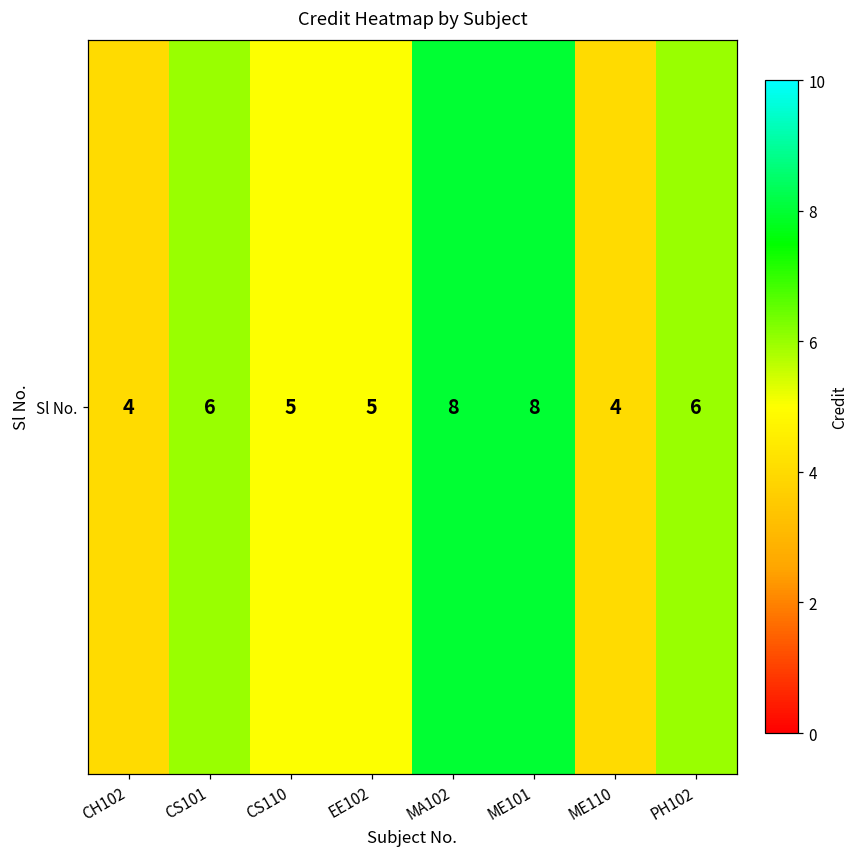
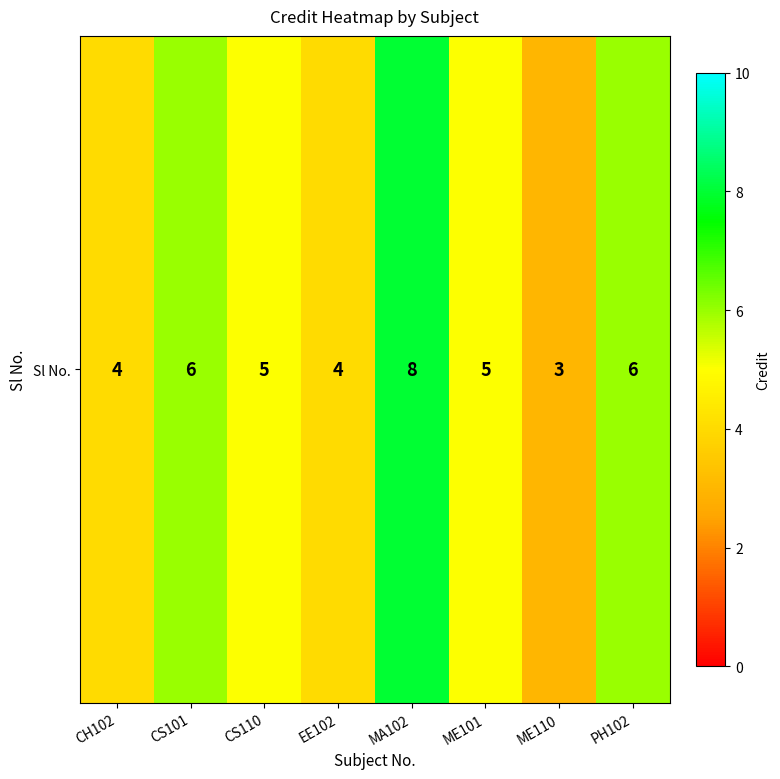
Sl No., EE102: 5 -> 4
Sl No., ME101: 8 -> 5
Sl No., ME110: 4 -> 3
